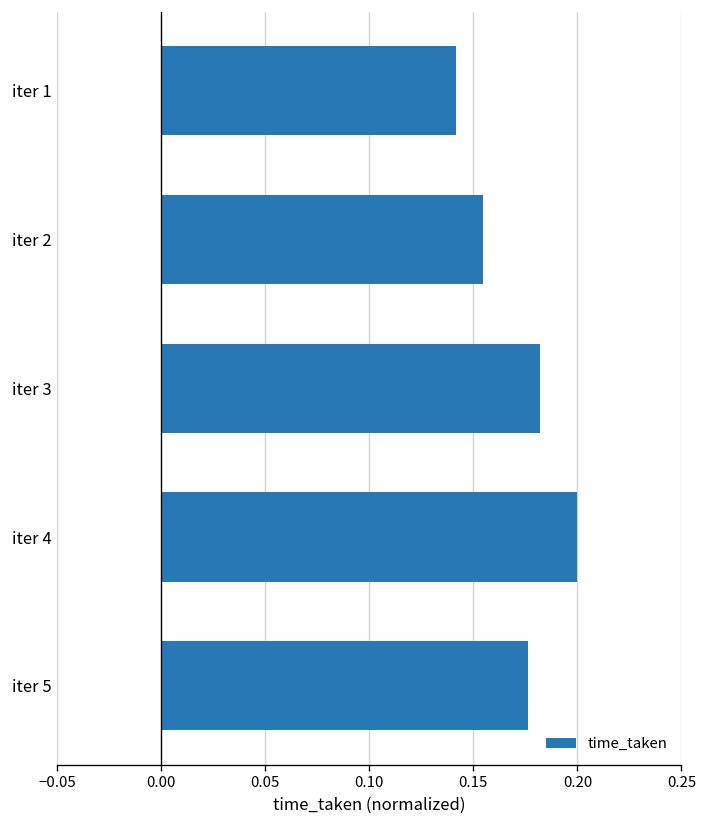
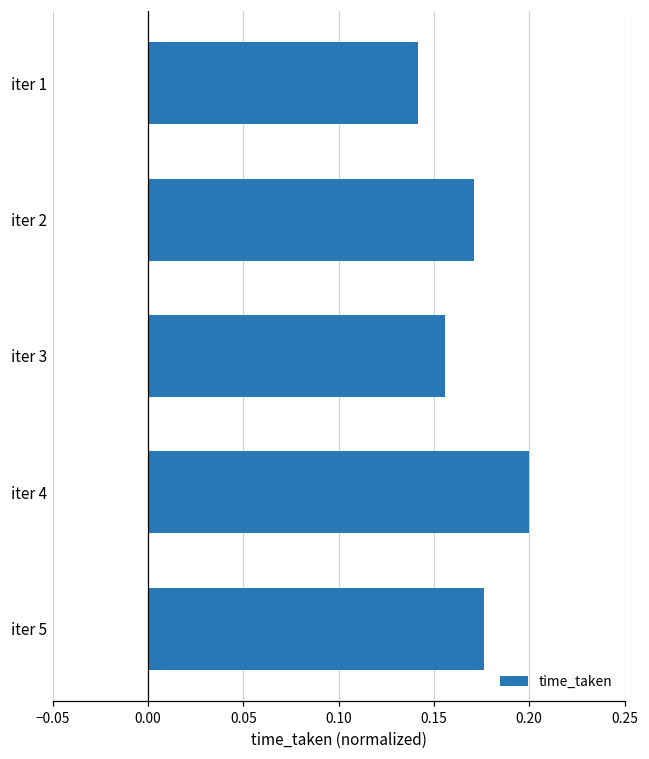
iter 2: 0.154 -> 0.171
iter 3: 0.182 -> 0.156
